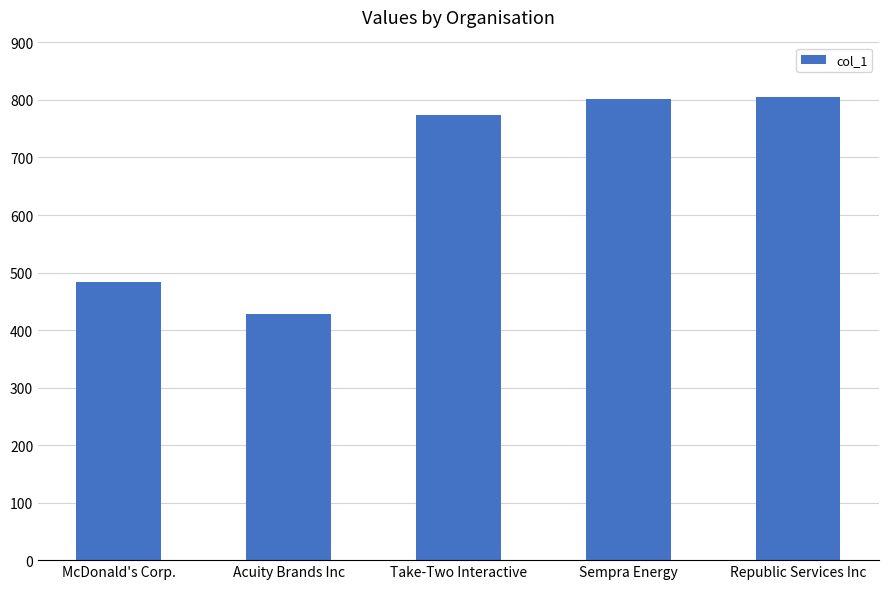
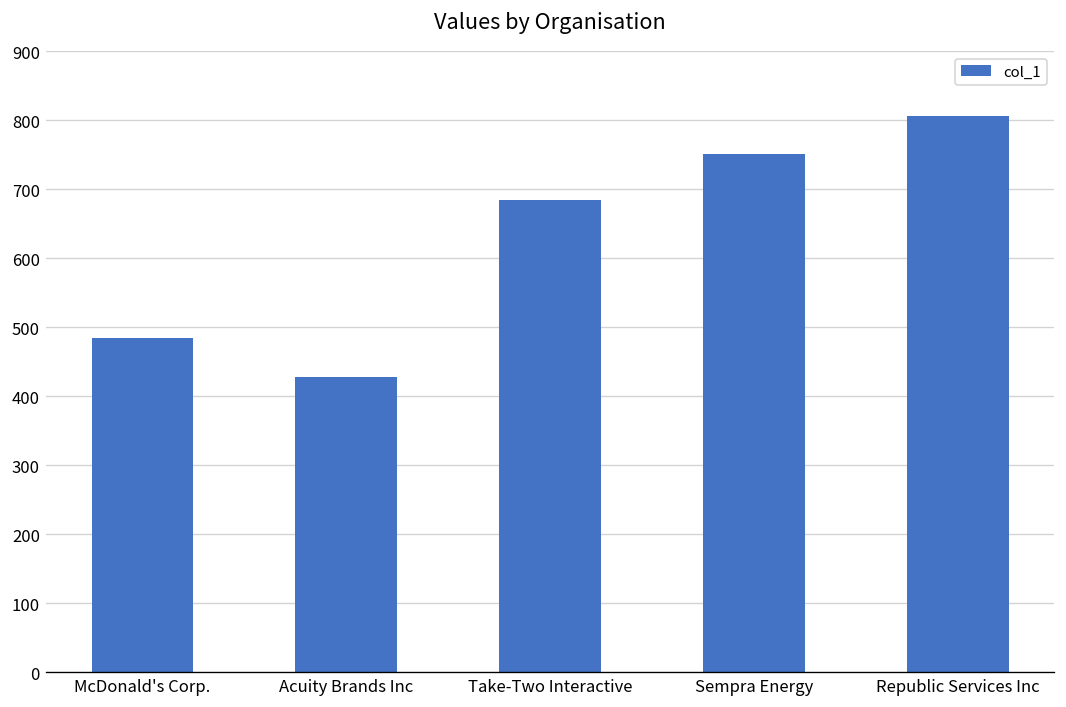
Take-Two Interactive: 770 -> 680
Sempra Energy: 800 -> 750
